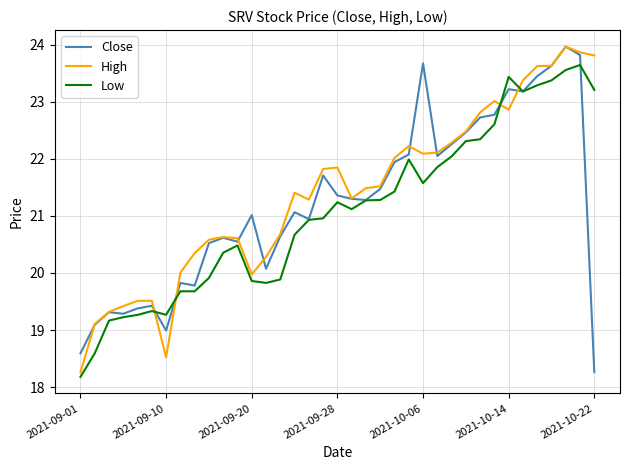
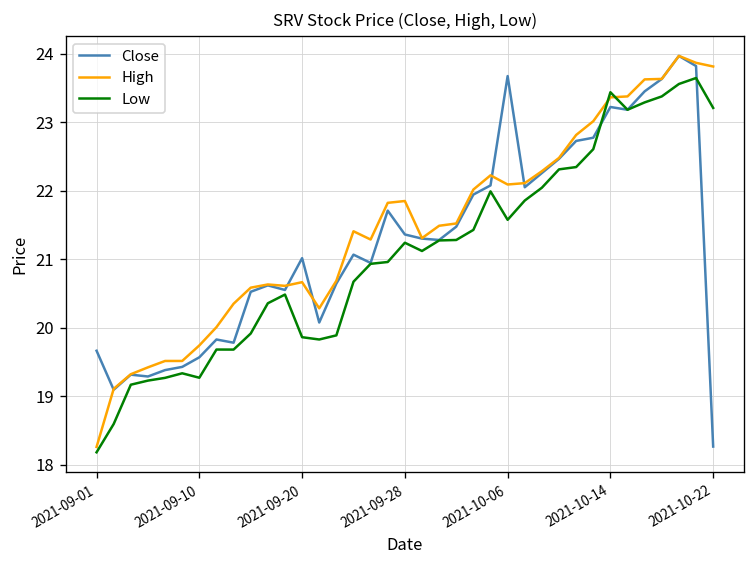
Close, 2021-09-01: 18.6 -> 19.7
Close, 2021-09-10: 19.0 -> 19.6
High, 2021-09-10: 18.5 -> 19.7
High, 2021-09-20: 20.0 -> 20.7
High, 2021-10-14: 22.9 -> 23.4
